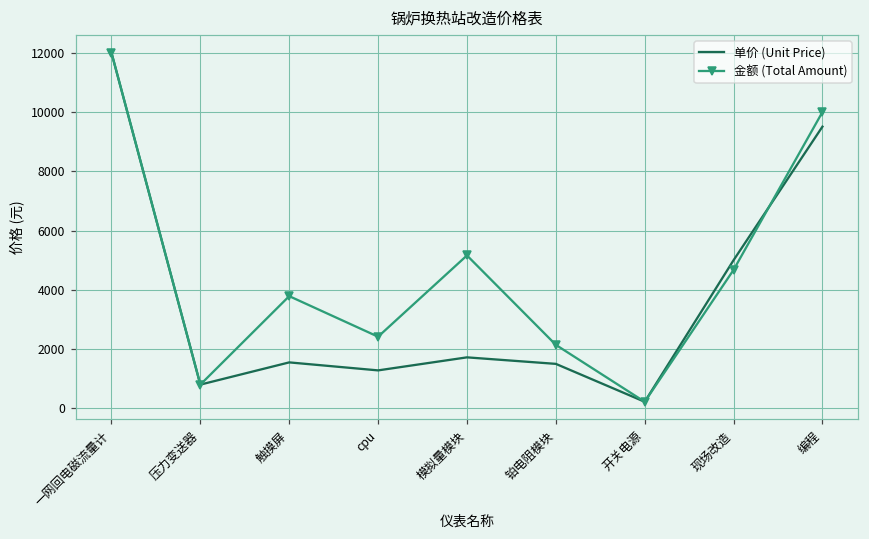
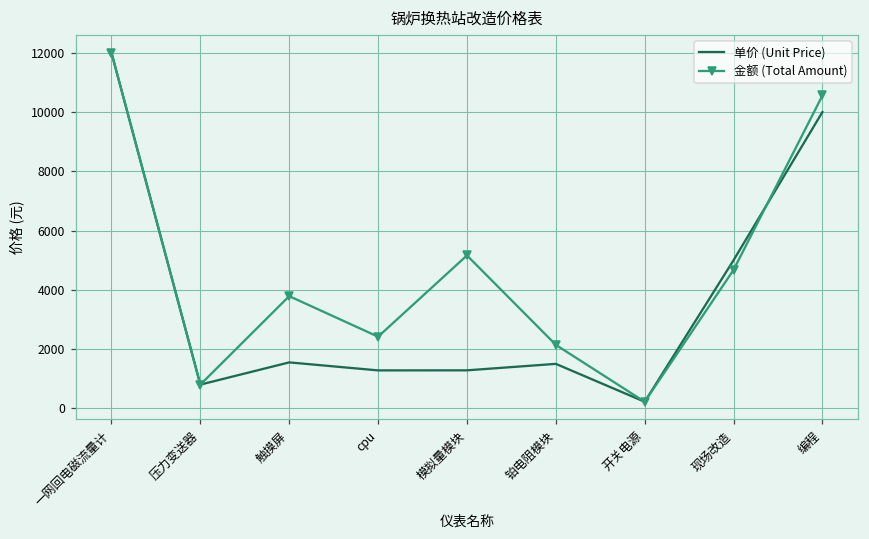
单价 (Unit Price), 模拟量模块: 1700 -> 1300
单价 (Unit Price), 编程: 9500 -> 10000
金额 (Total Amount), 编程: 10000 -> 10600
